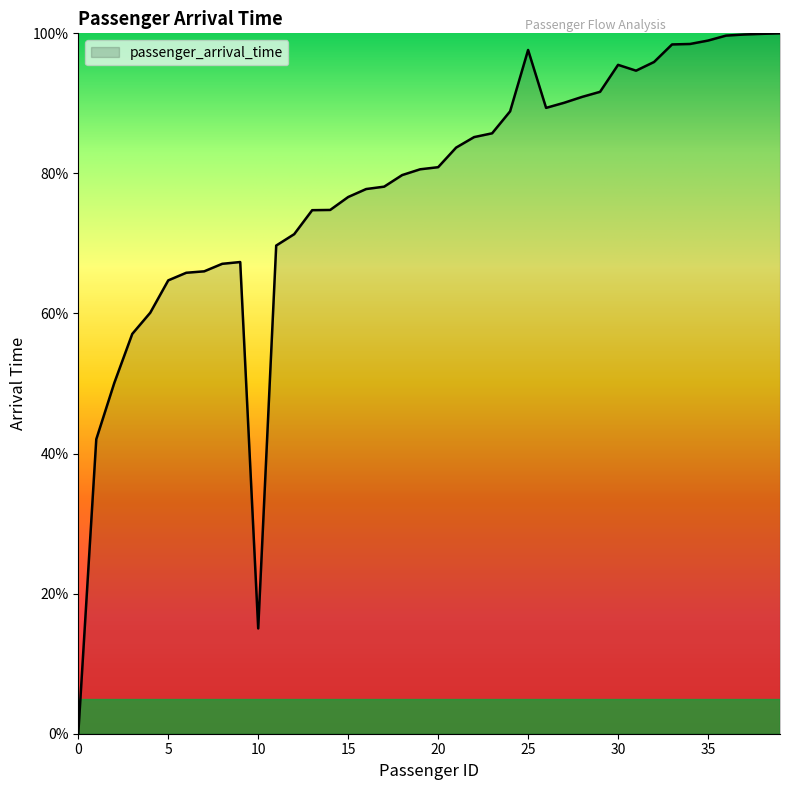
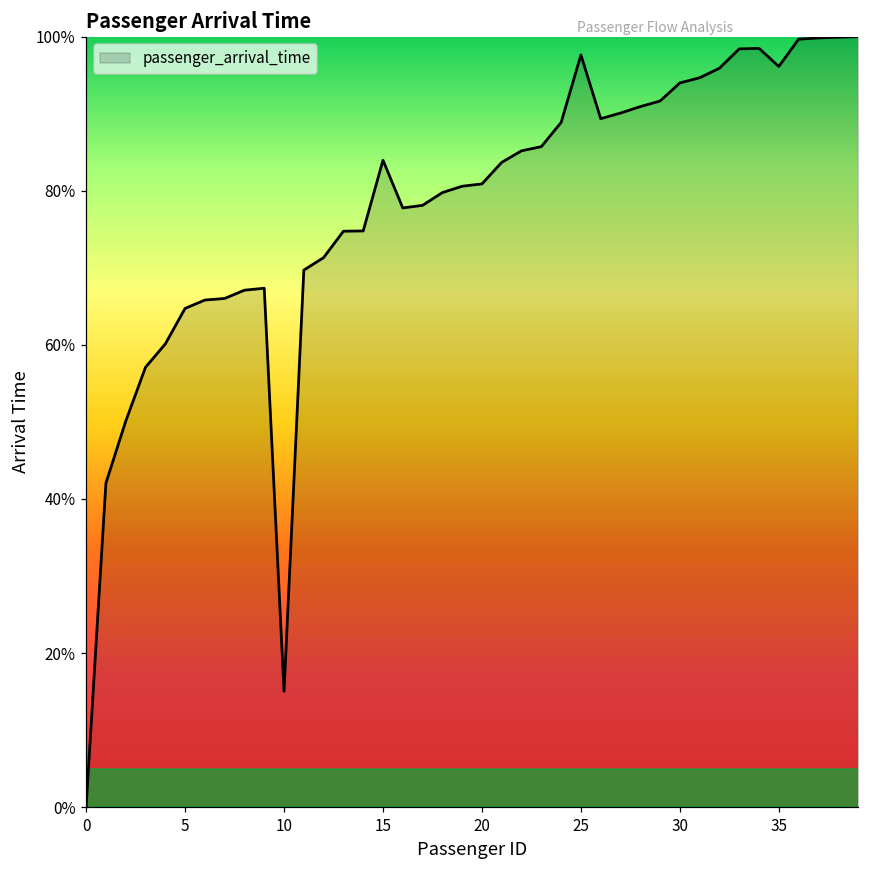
15: 77% -> 84%
30: 96% -> 94%
35: 99% -> 96%
